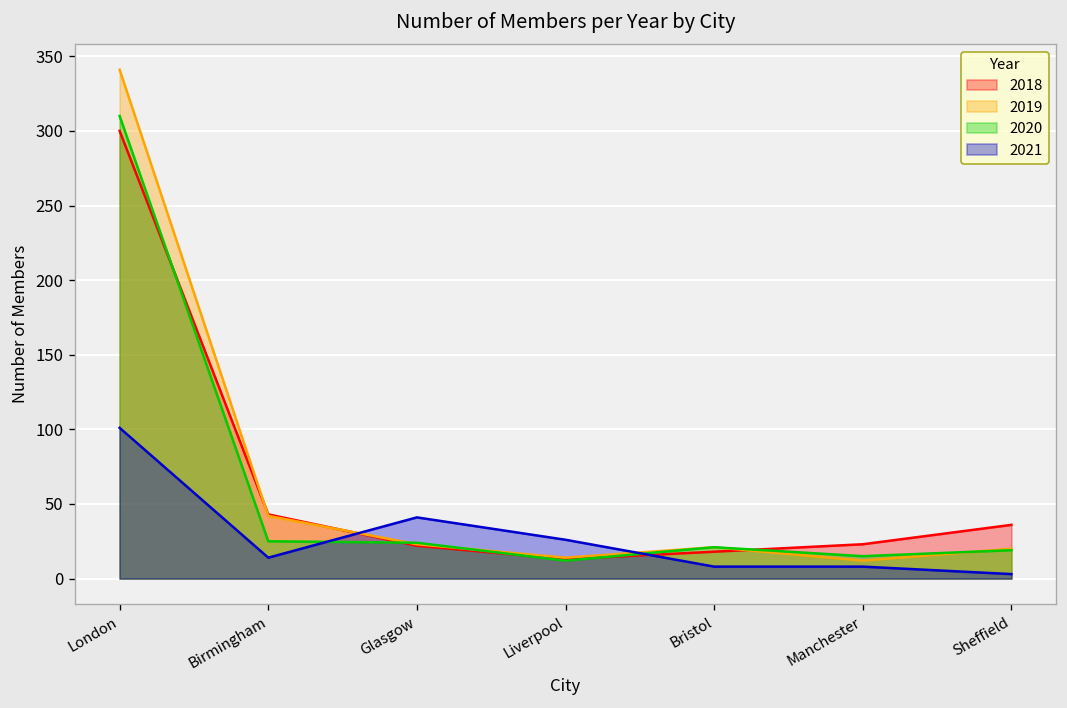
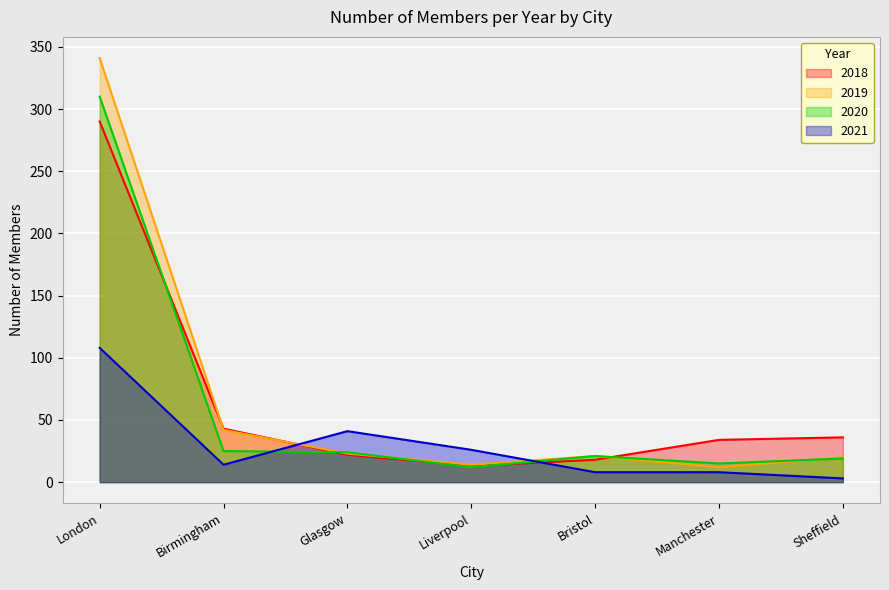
2018, London: 300 -> 290
2021, London: 101 -> 108
2018, Manchester: 23 -> 34
